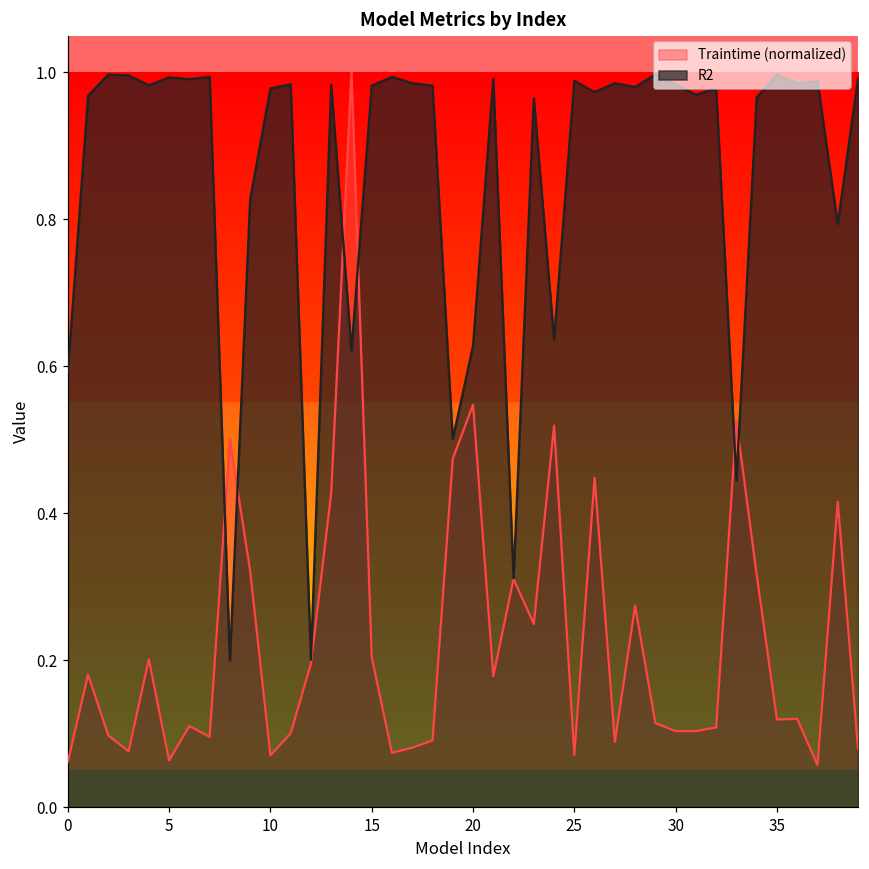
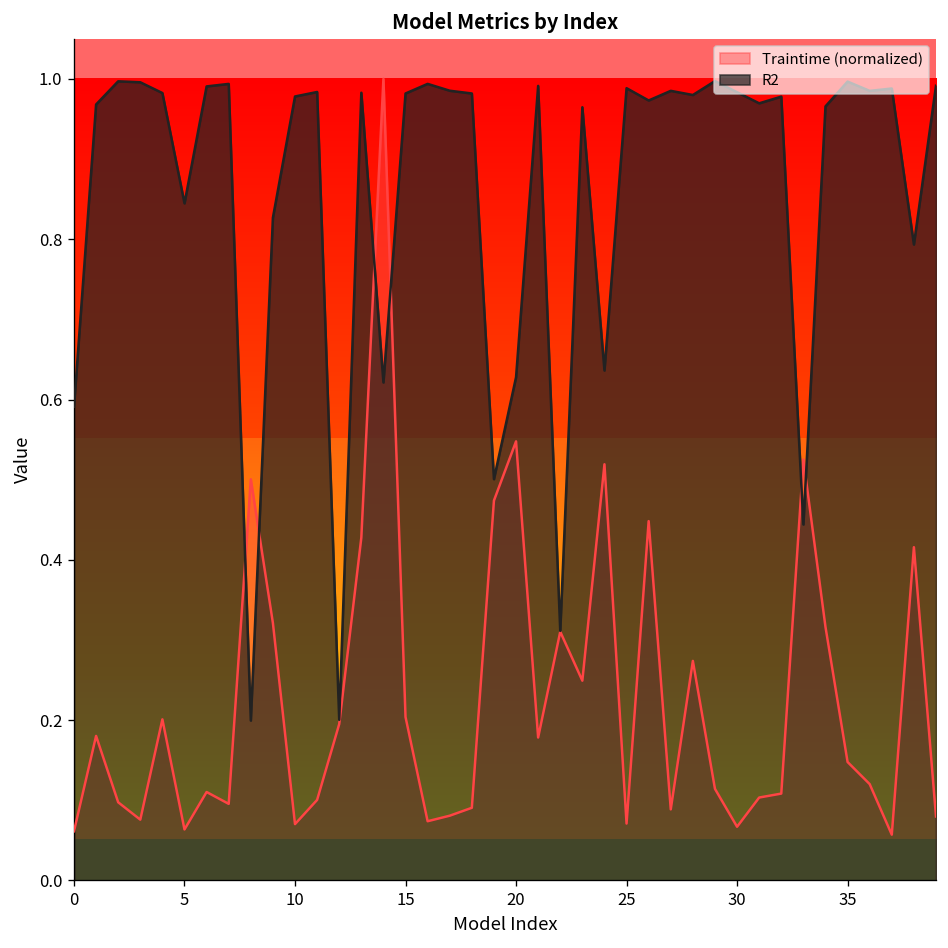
R2, 5: 0.99 -> 0.84
Traintime (normalized), 30: 0.10 -> 0.07
Traintime (normalized), 35: 0.12 -> 0.15
